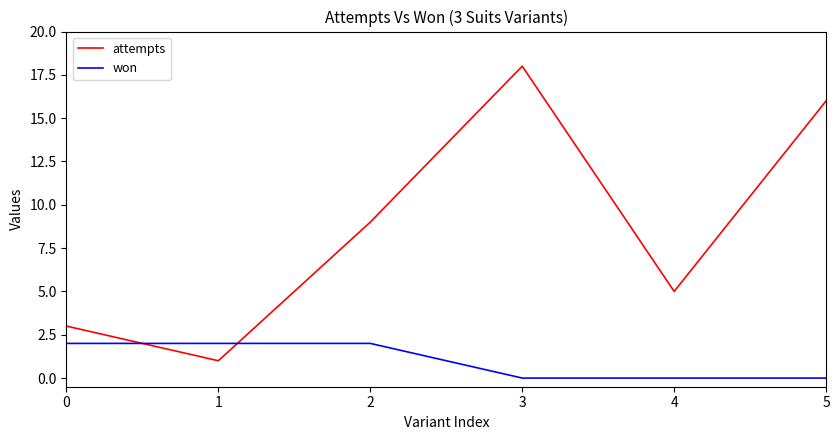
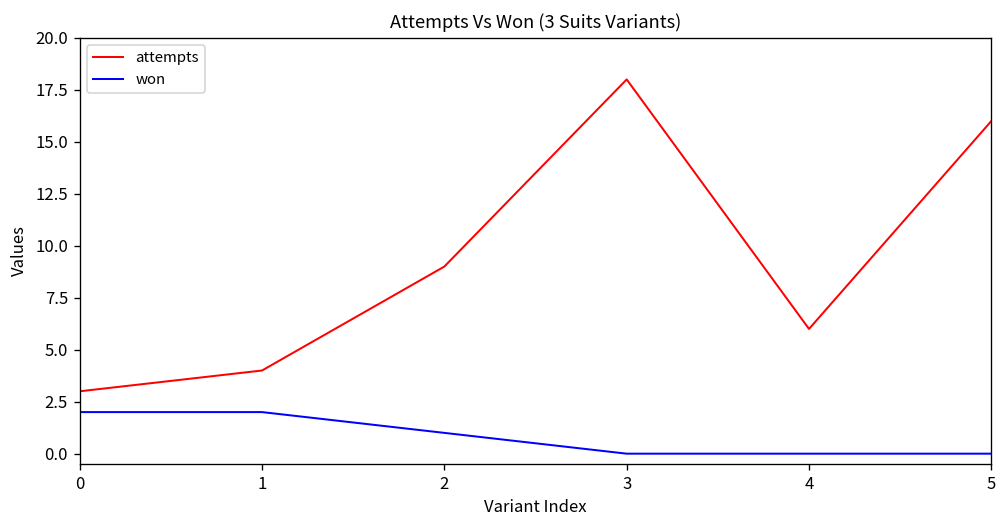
attempts, 1: 1 -> 4
won, 2: 2 -> 1
attempts, 4: 5 -> 6
